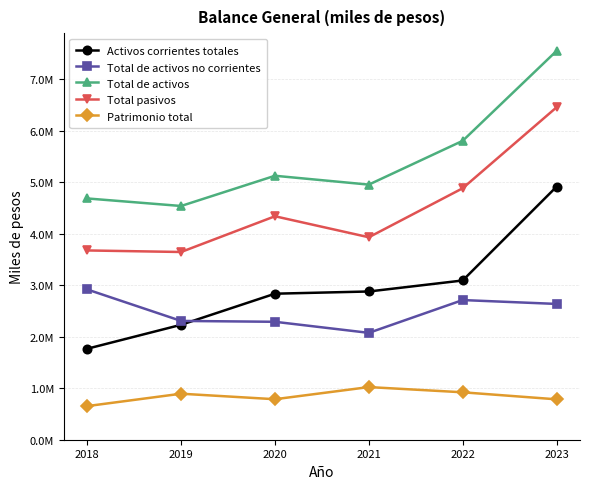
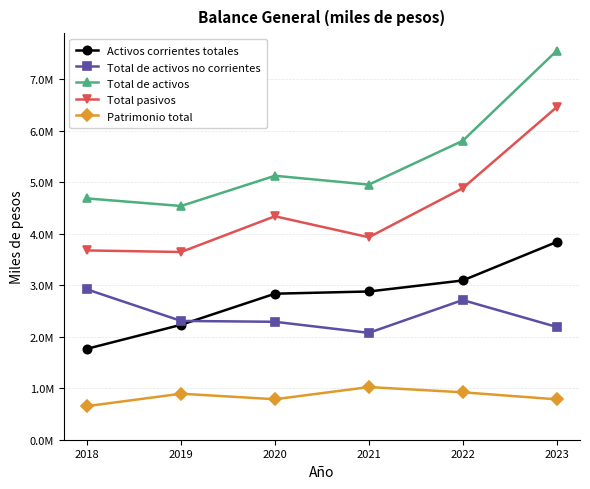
Activos corrientes totales, 2023: 4900000 -> 3800000
Total de activos no corrientes, 2023: 2600000 -> 2200000
